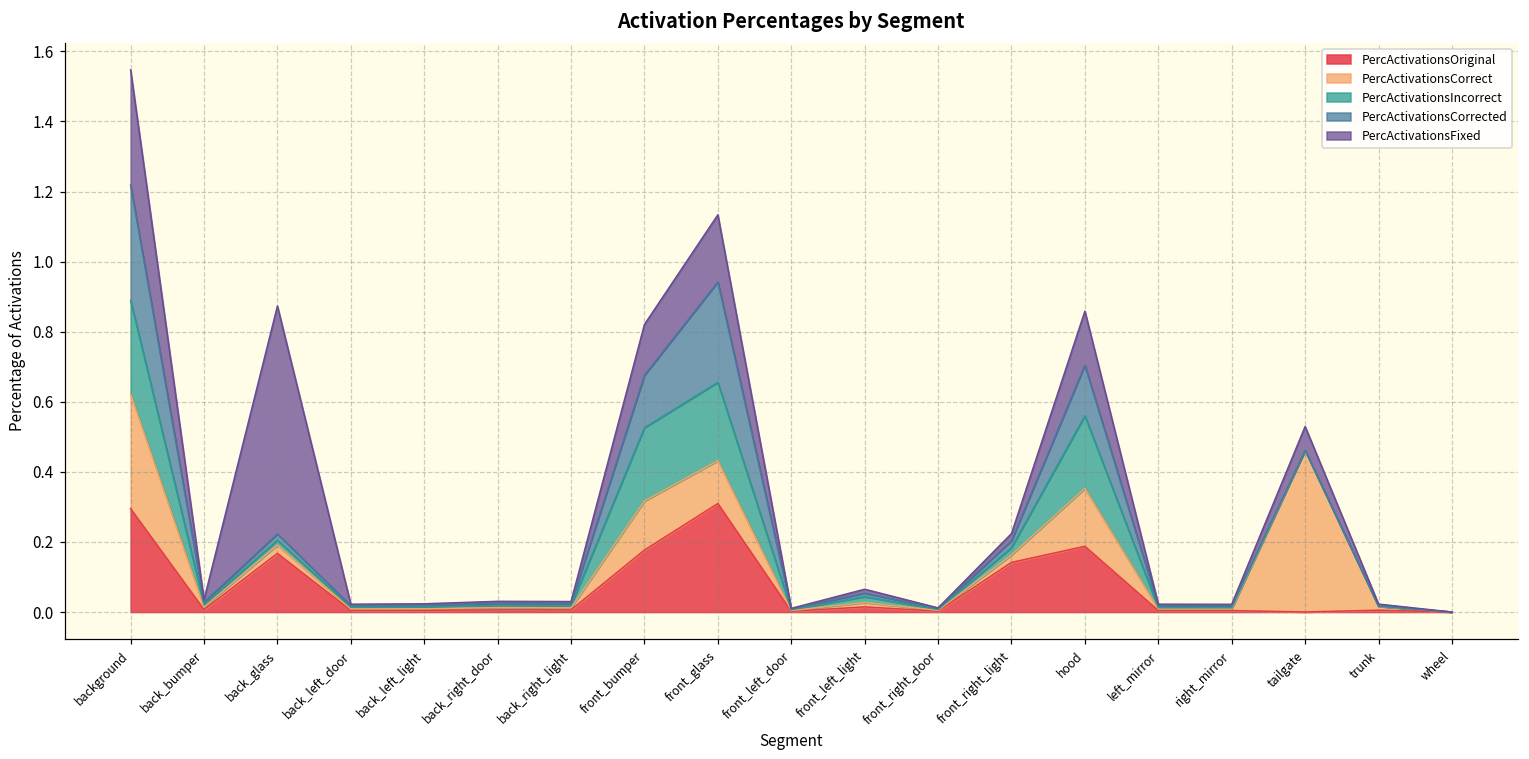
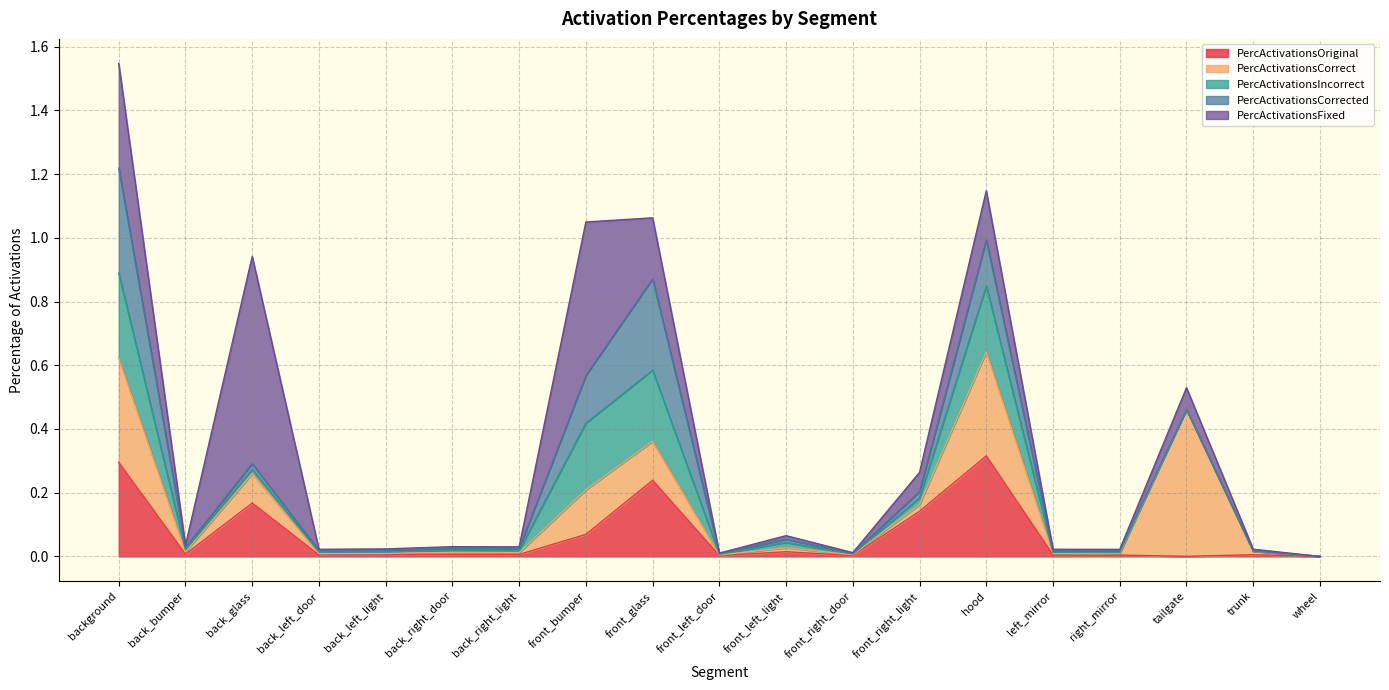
PercActivationsCorrect, back_glass: 0.02 -> 0.09
PercActivationsOriginal, front_bumper: 0.18 -> 0.07
PercActivationsFixed, front_bumper: 0.15 -> 0.48
PercActivationsOriginal, front_glass: 0.31 -> 0.24
PercActivationsFixed, front_right_light: 0.02 -> 0.06
PercActivationsOriginal, hood: 0.19 -> 0.32
PercActivationsCorrect, hood: 0.17 -> 0.33
